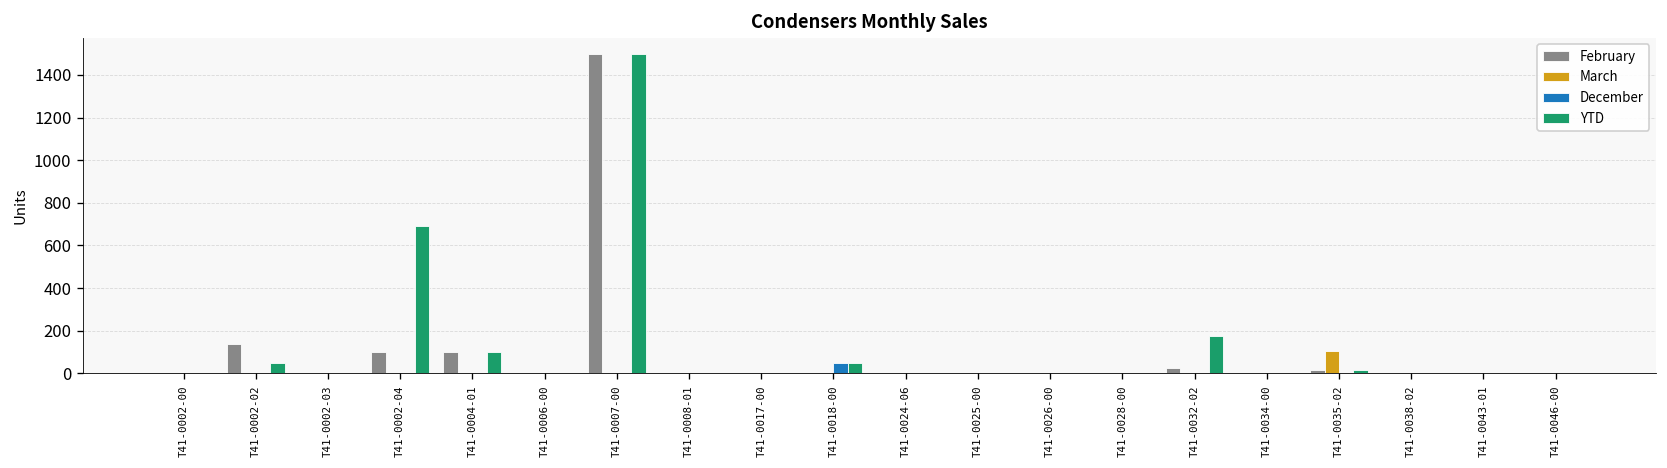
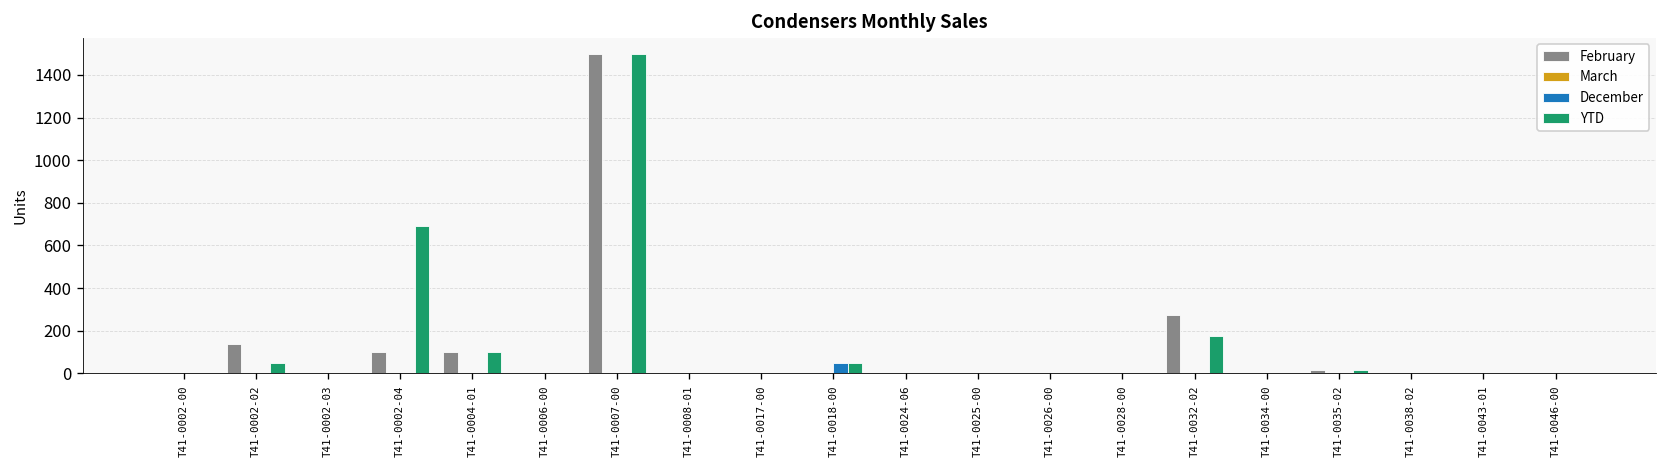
February, T41-0032-02: 30 -> 280
March, T41-0035-02: 110 -> 0
